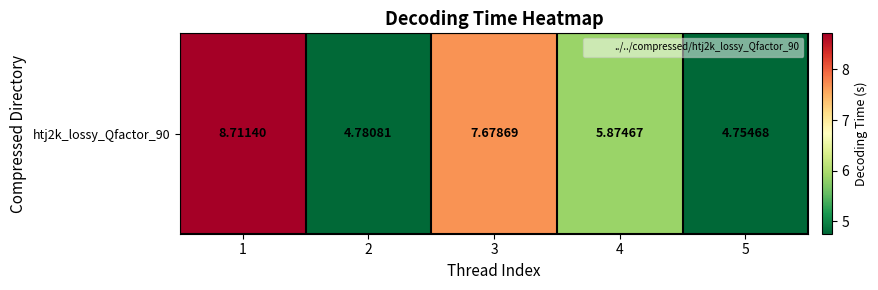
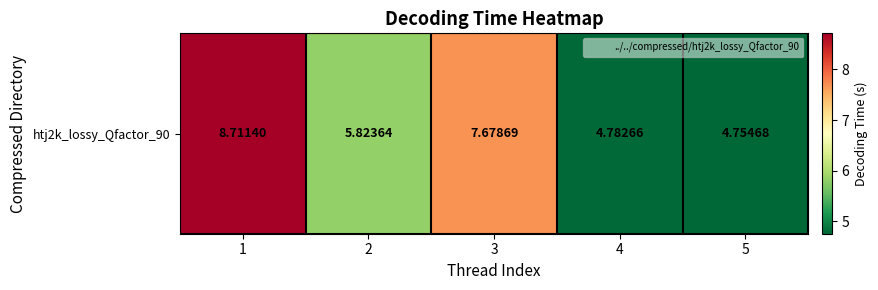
htj2k_lossy_Qfactor_90, 2: 4.78081 -> 5.82364
htj2k_lossy_Qfactor_90, 4: 5.87467 -> 4.78266
